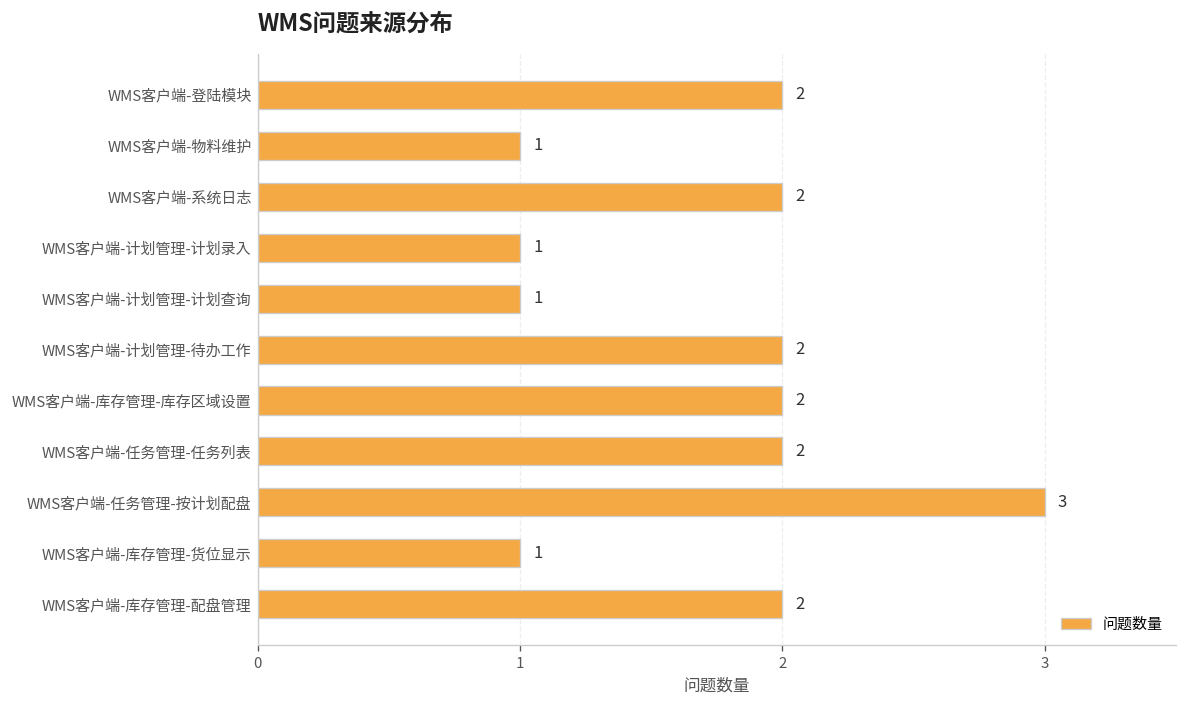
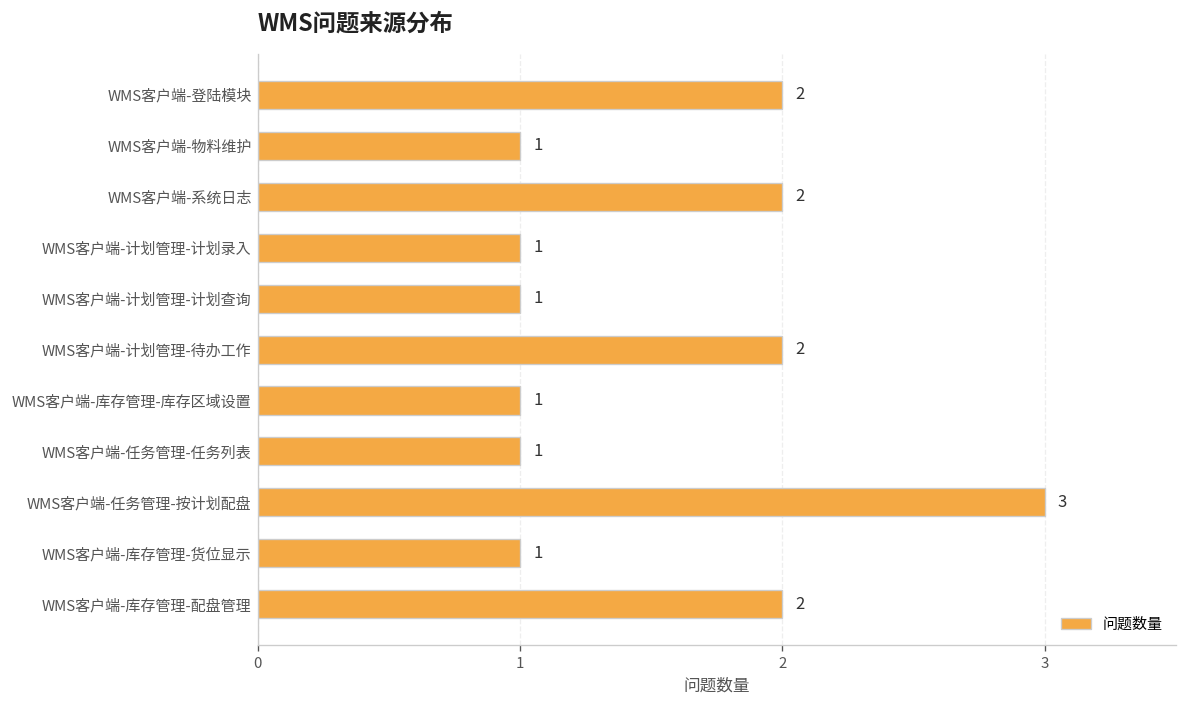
WMS客户端-库存管理-库存区域设置: 2 -> 1
WMS客户端-任务管理-任务列表: 2 -> 1
